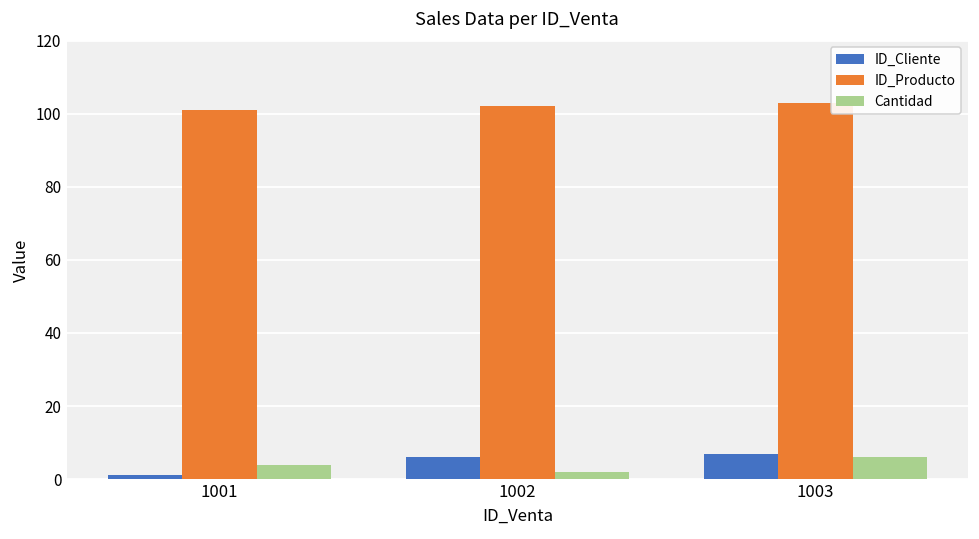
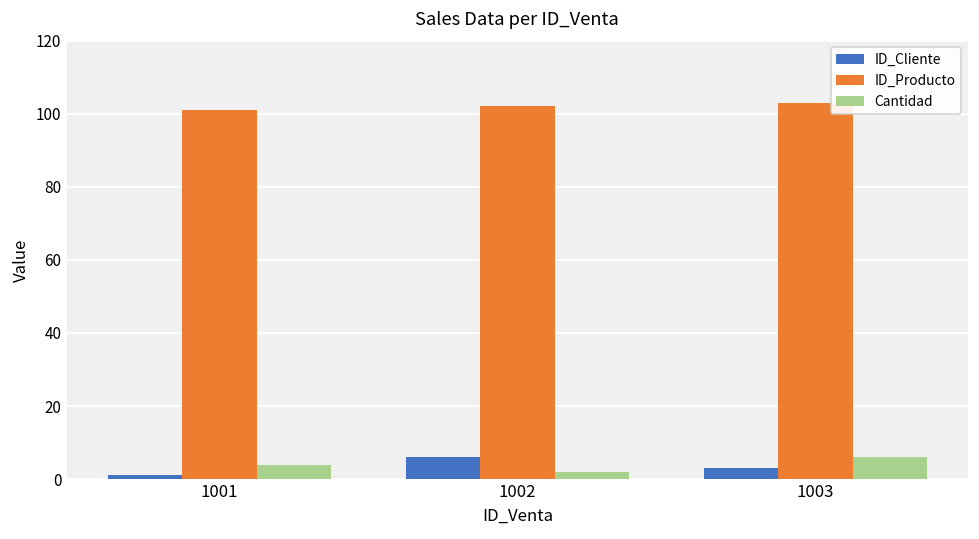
ID_Cliente, 1003: 7 -> 3
